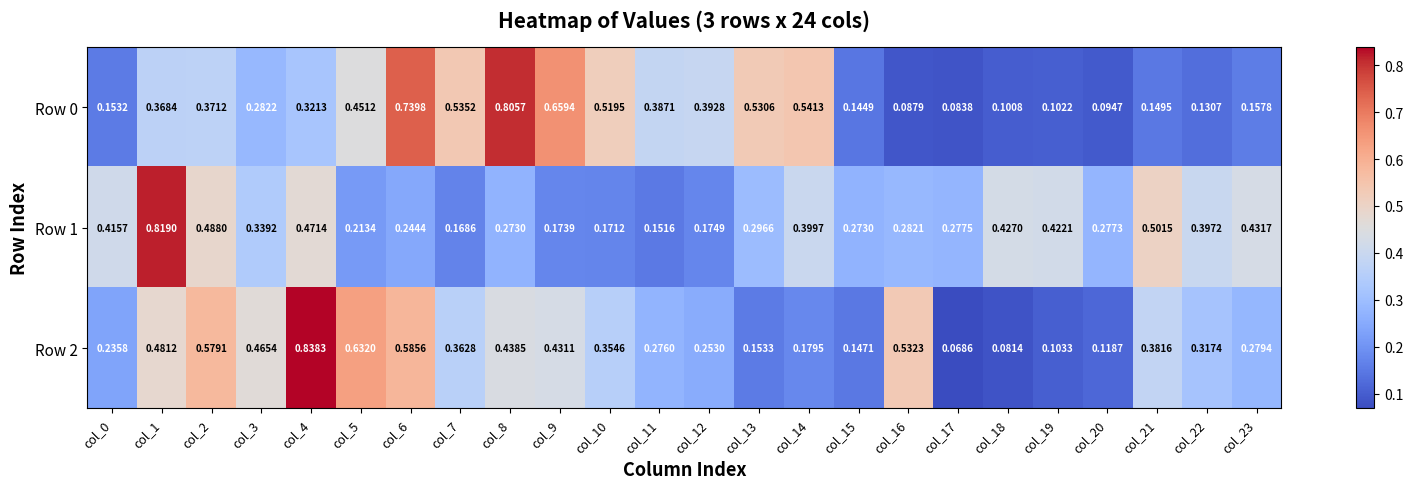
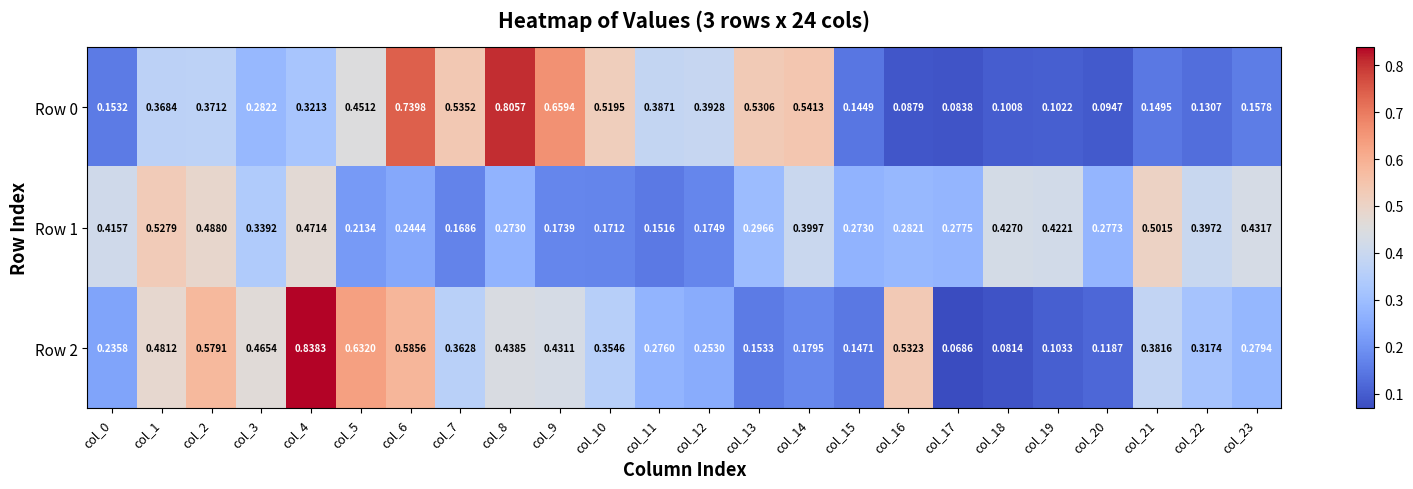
Row 1, col_1: 0.8190 -> 0.5279
